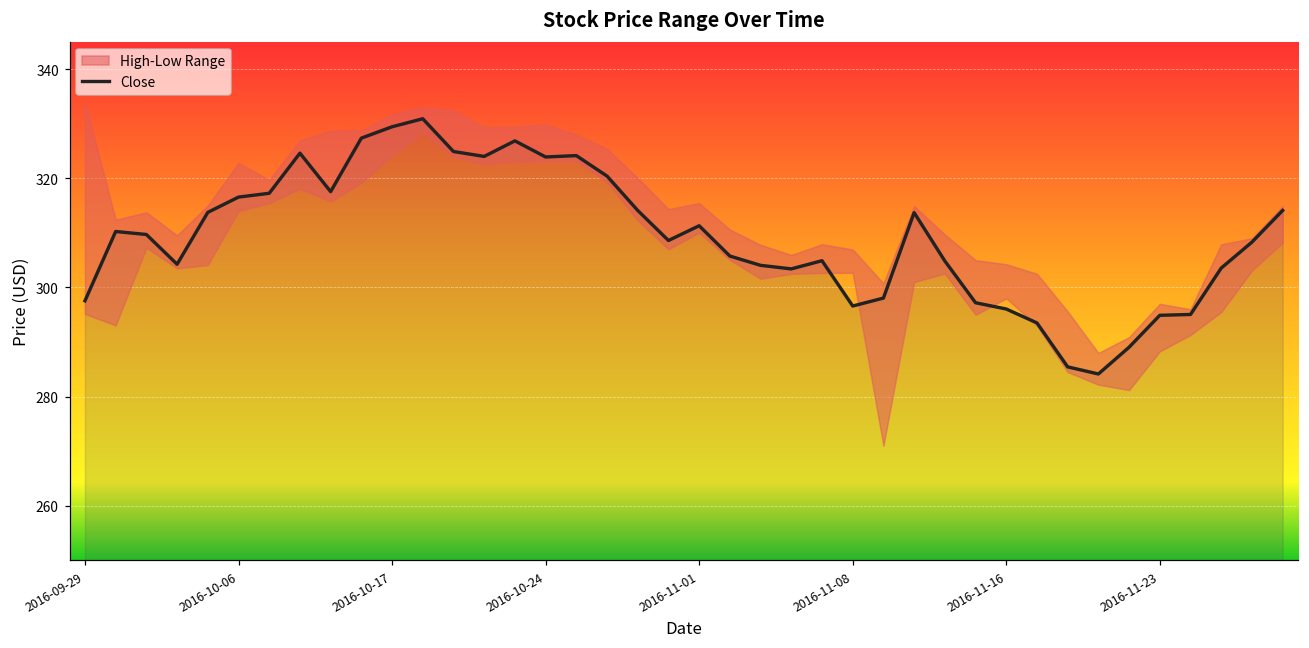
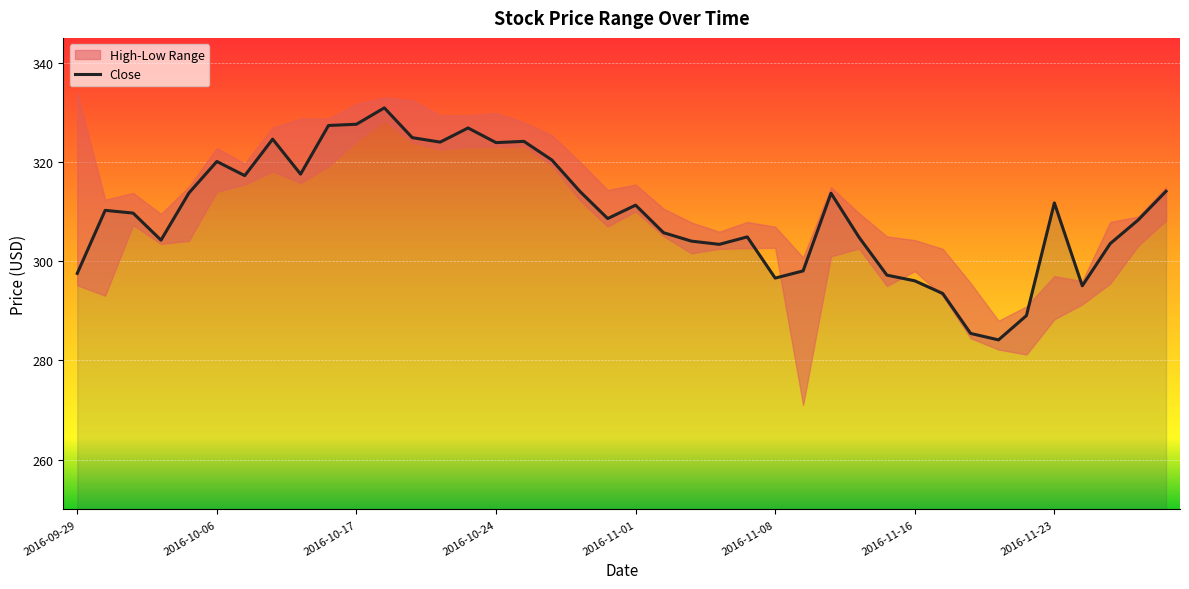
Close, 2016-10-06: 317 -> 320
Close, 2016-10-17: 329 -> 328
Close, 2016-11-23: 295 -> 312
